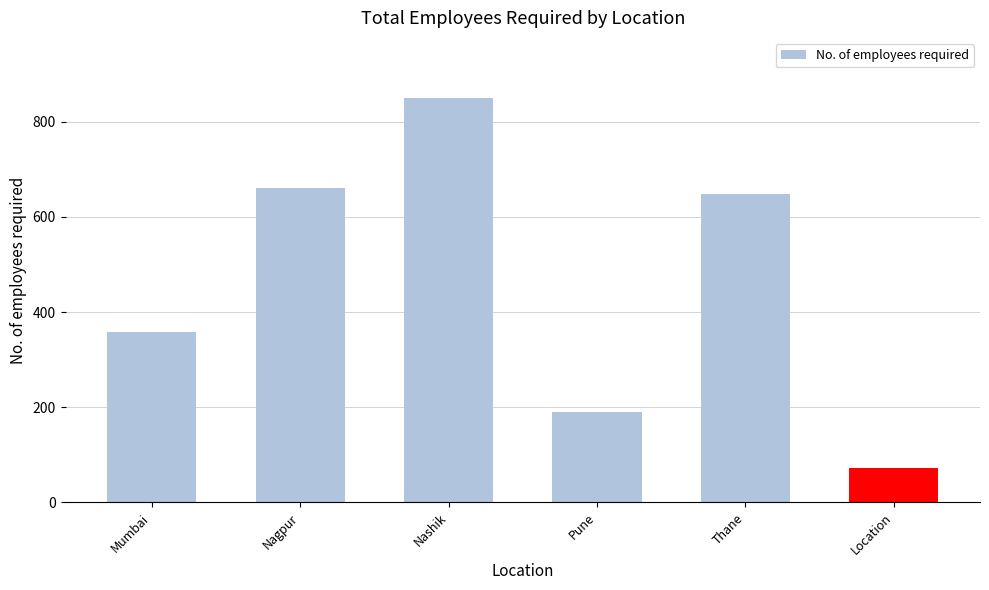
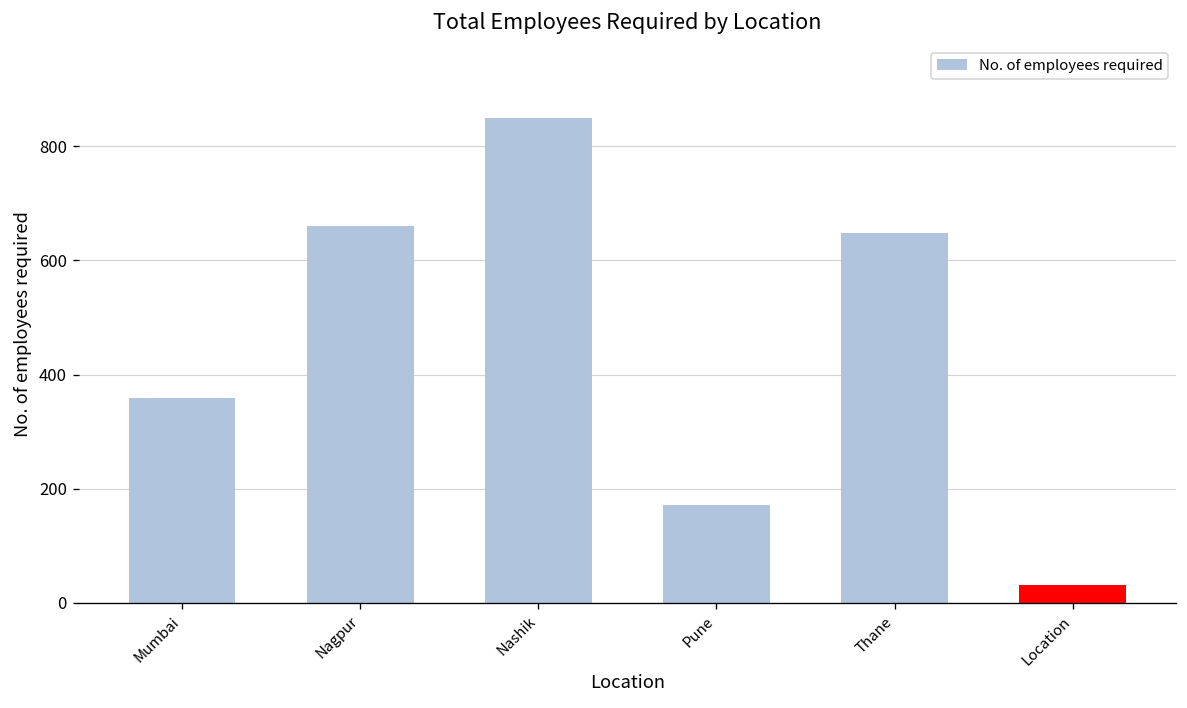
Pune: 190 -> 170
Location: 70 -> 30
